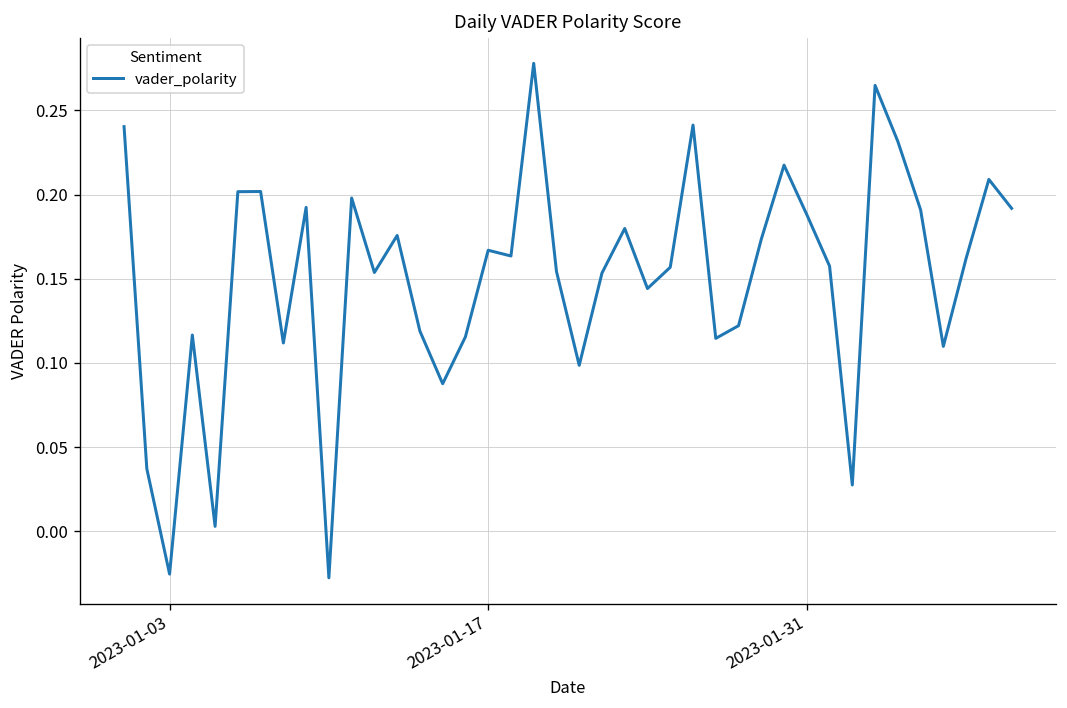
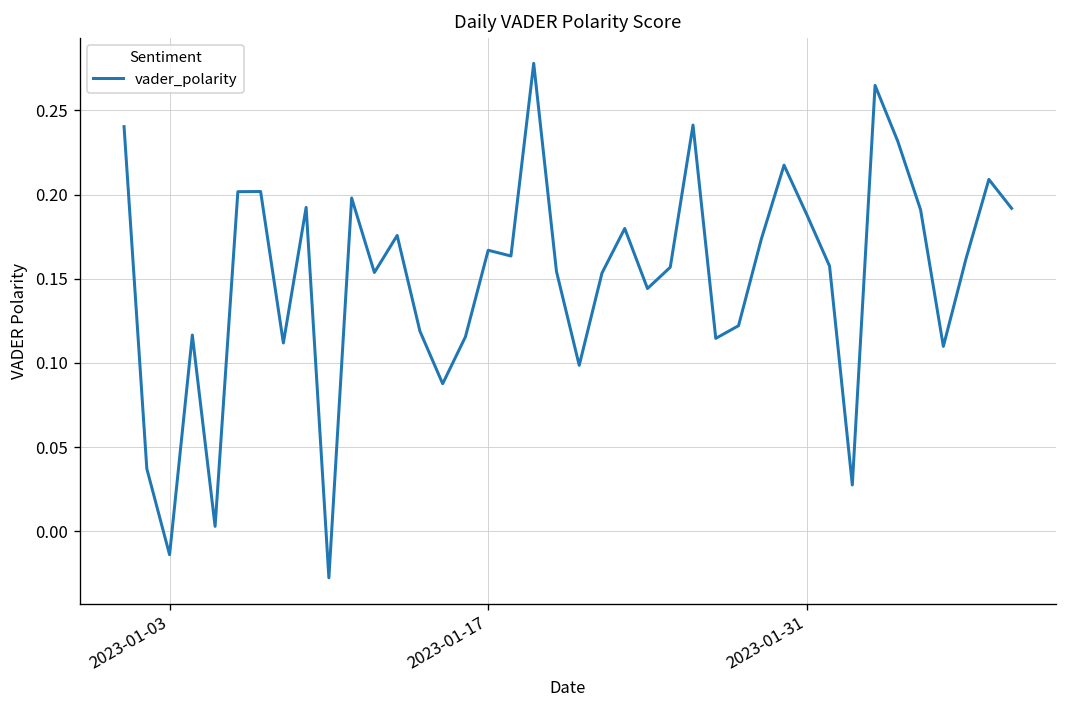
2023-01-03: -0.025 -> -0.014
